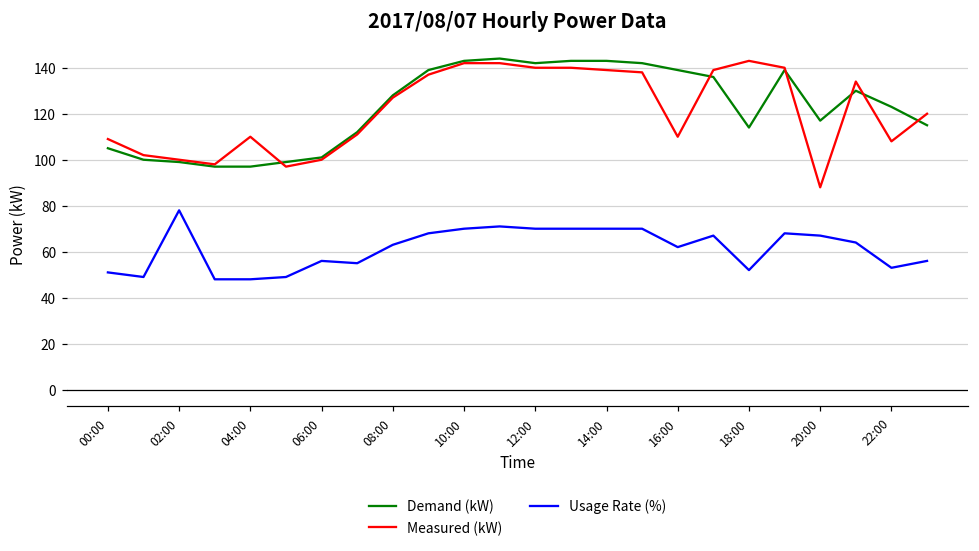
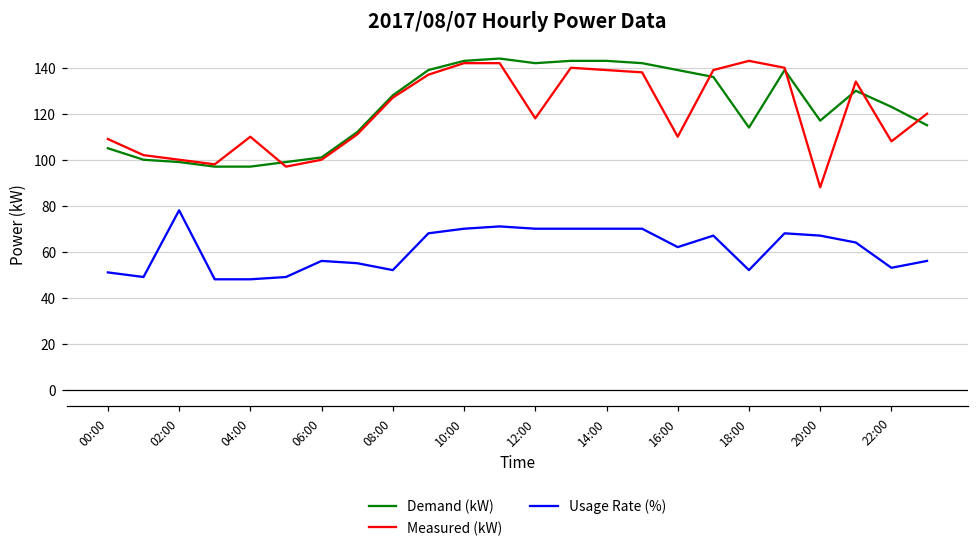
Usage Rate (%), 08:00: 63 -> 52
Measured (kW), 12:00: 140 -> 118
